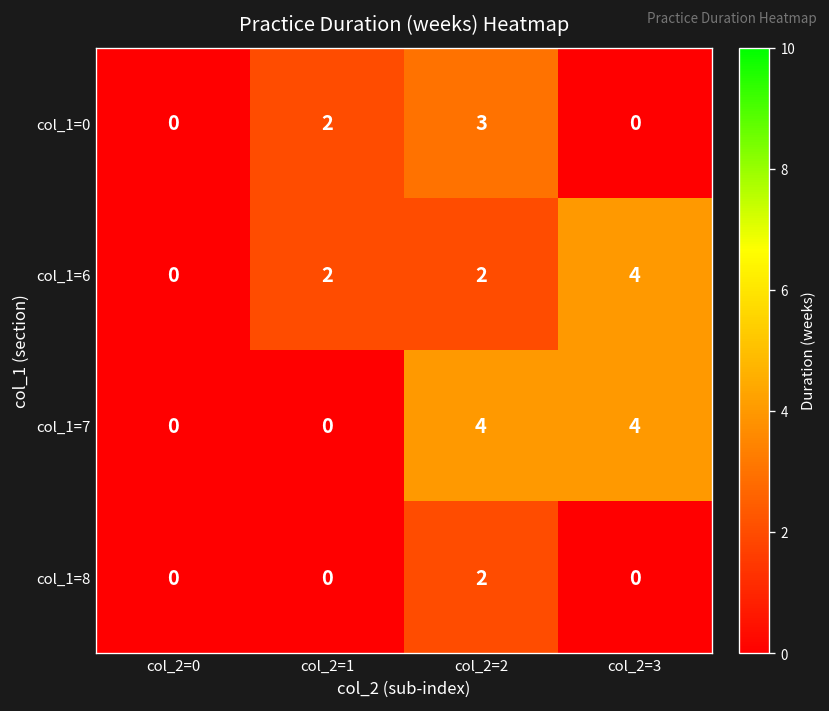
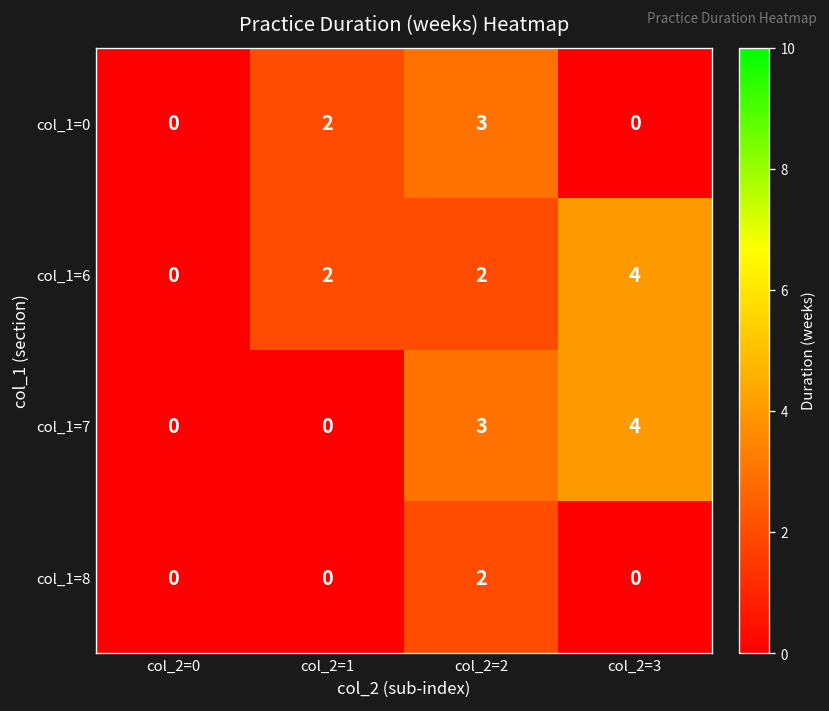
col_1=7, col_2=2: 4 -> 3
